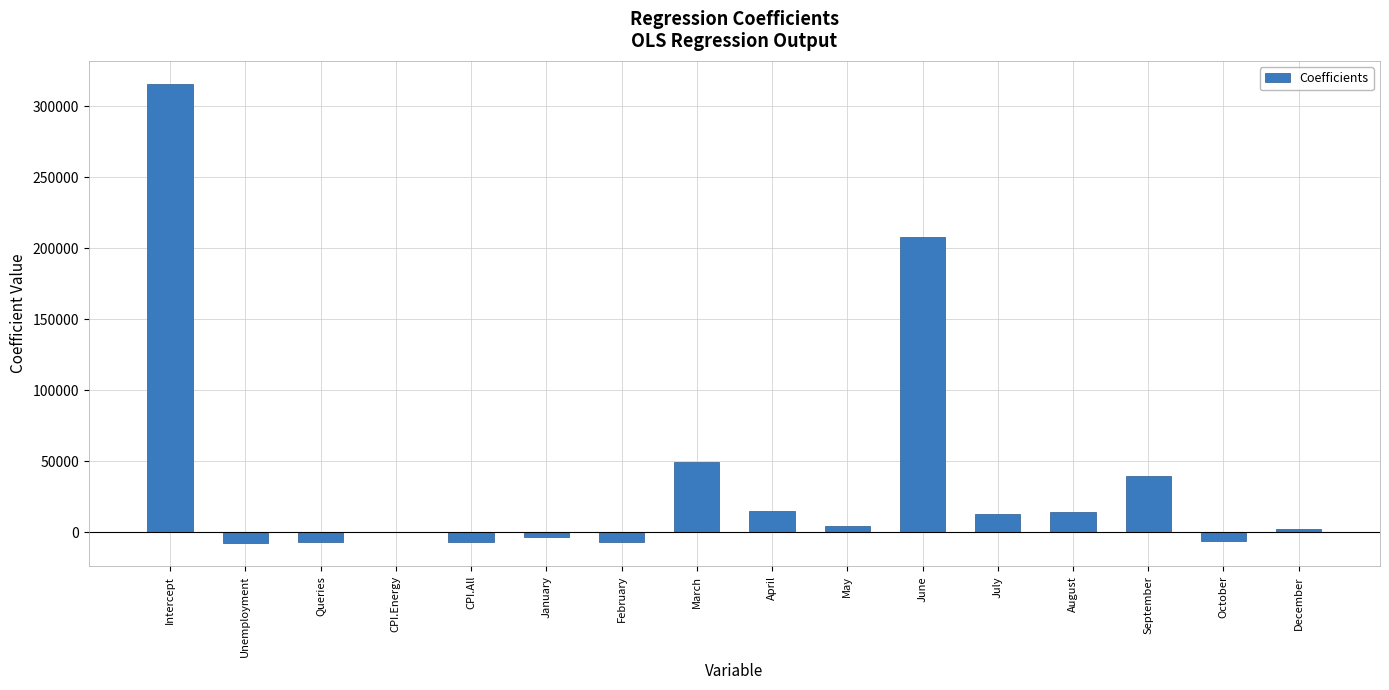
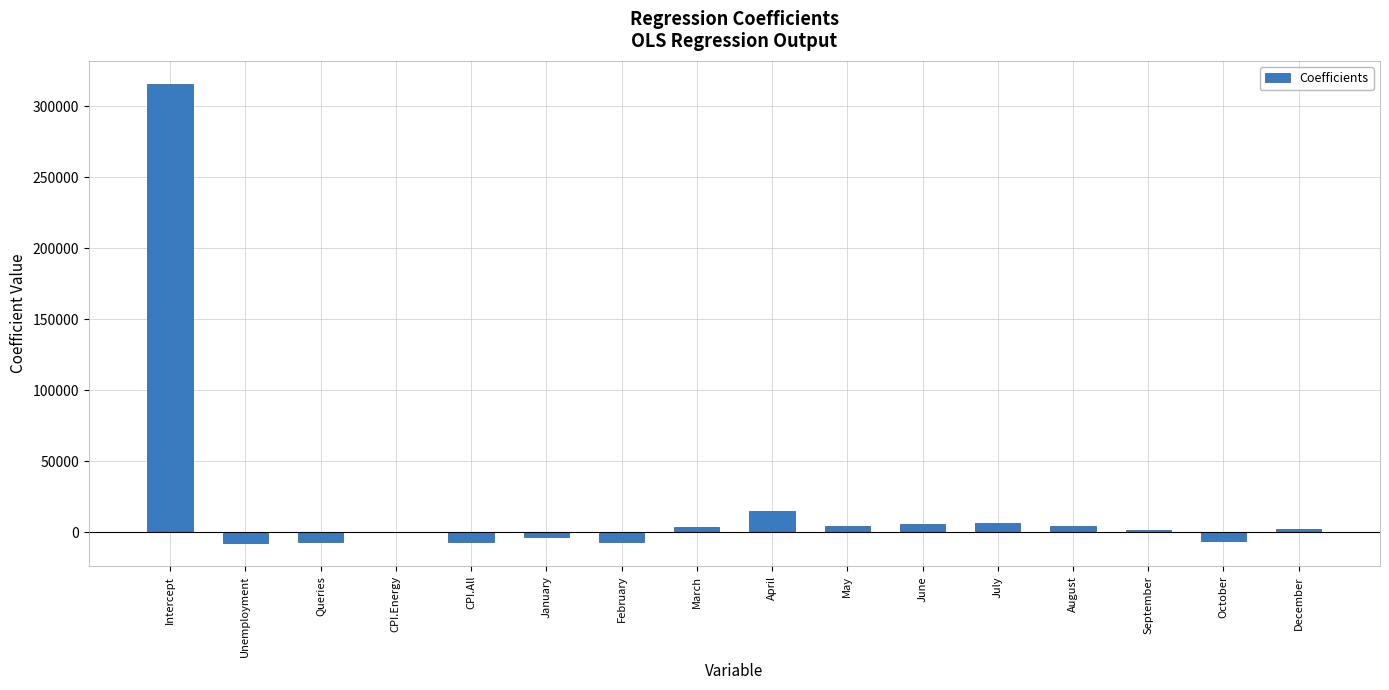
March: 49000 -> 3000
June: 208000 -> 6000
July: 13000 -> 7000
August: 14000 -> 5000
September: 39000 -> 2000
